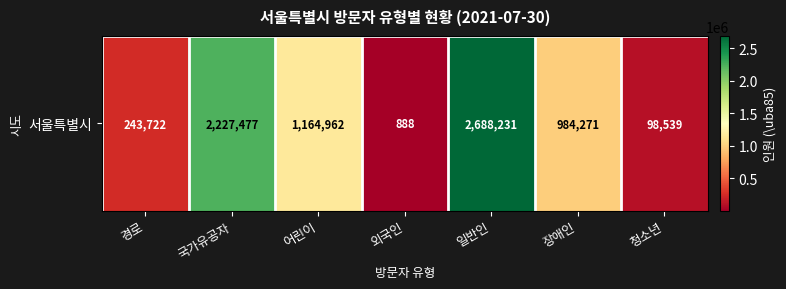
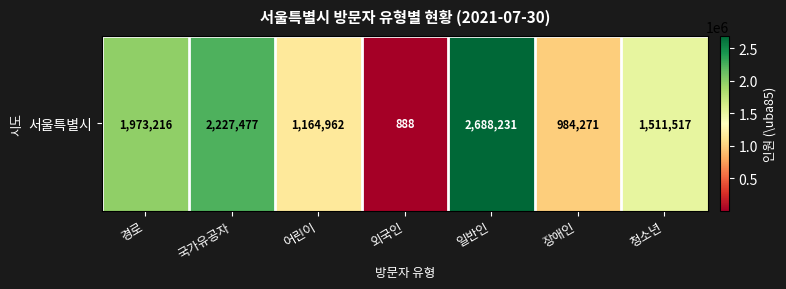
서울특별시, 경로: 243,722 -> 1,973,216
서울특별시, 청소년: 98,539 -> 1,511,517
